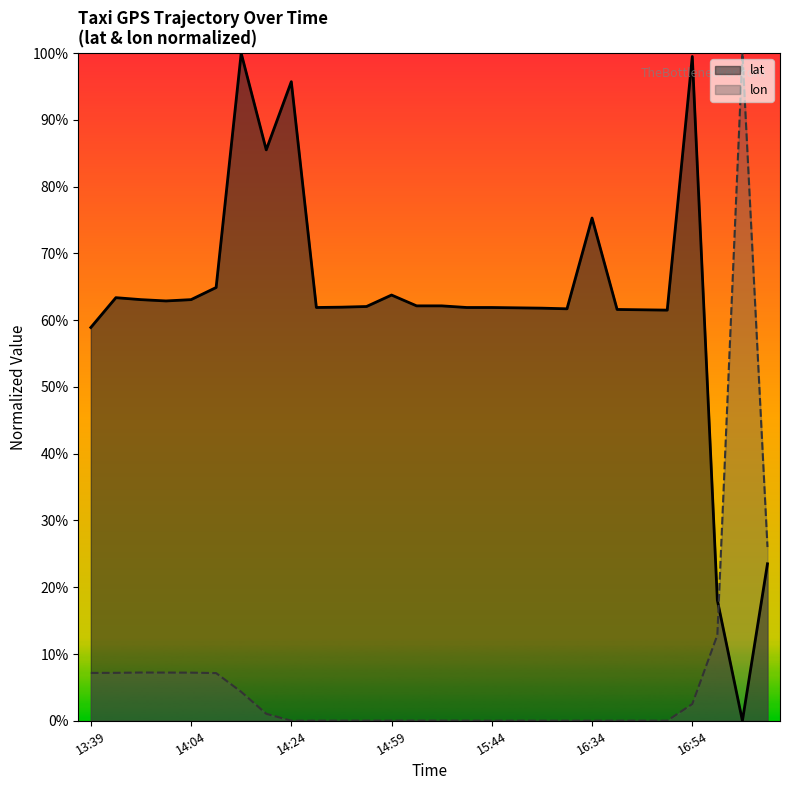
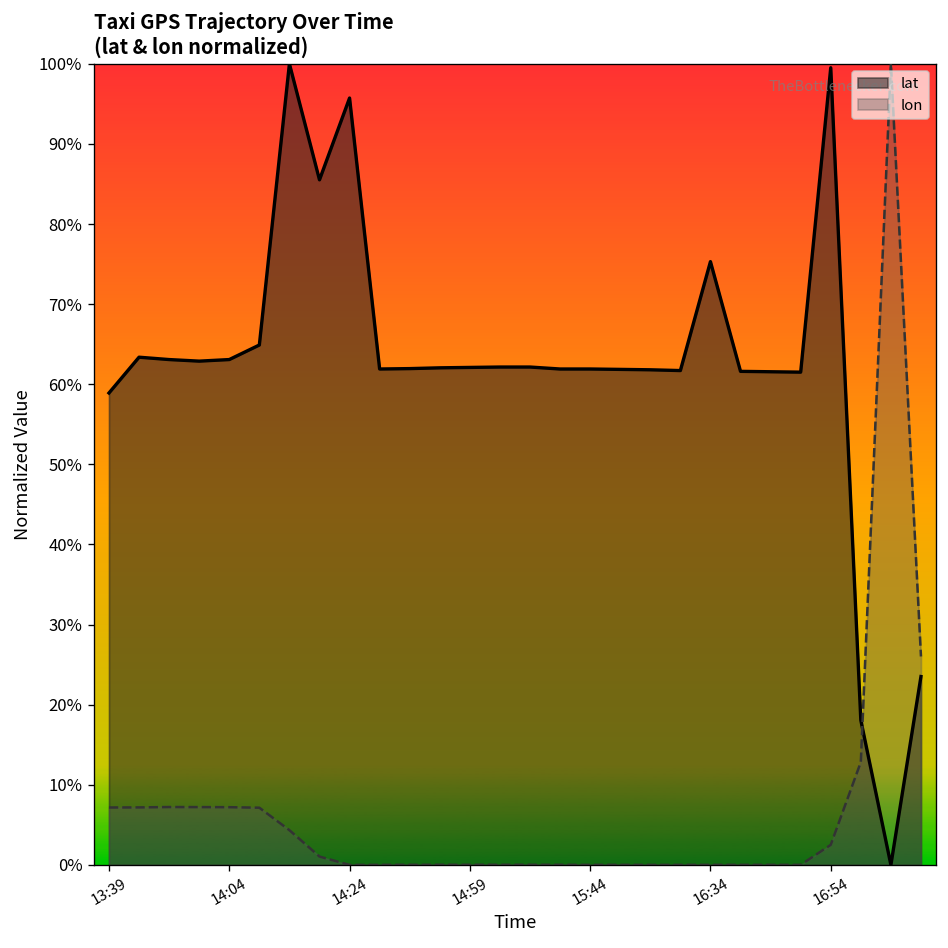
lat, 14:59: 64% -> 62%
